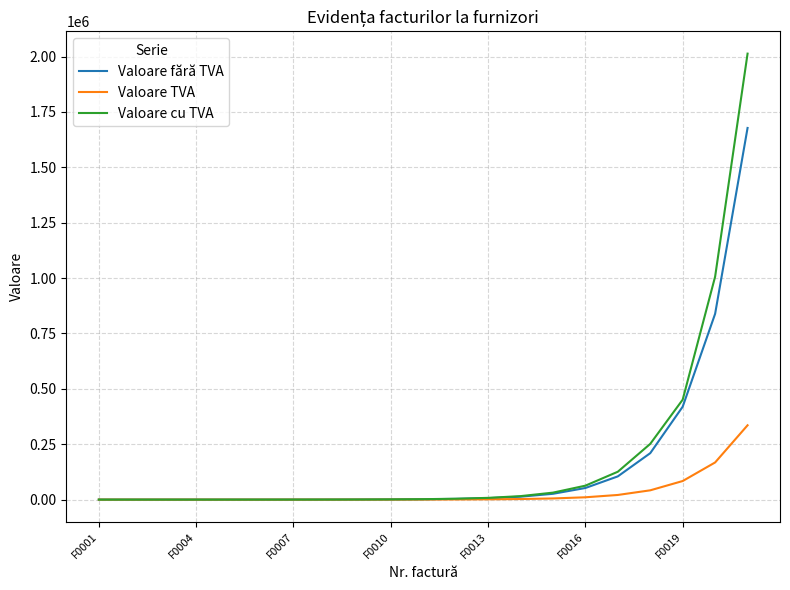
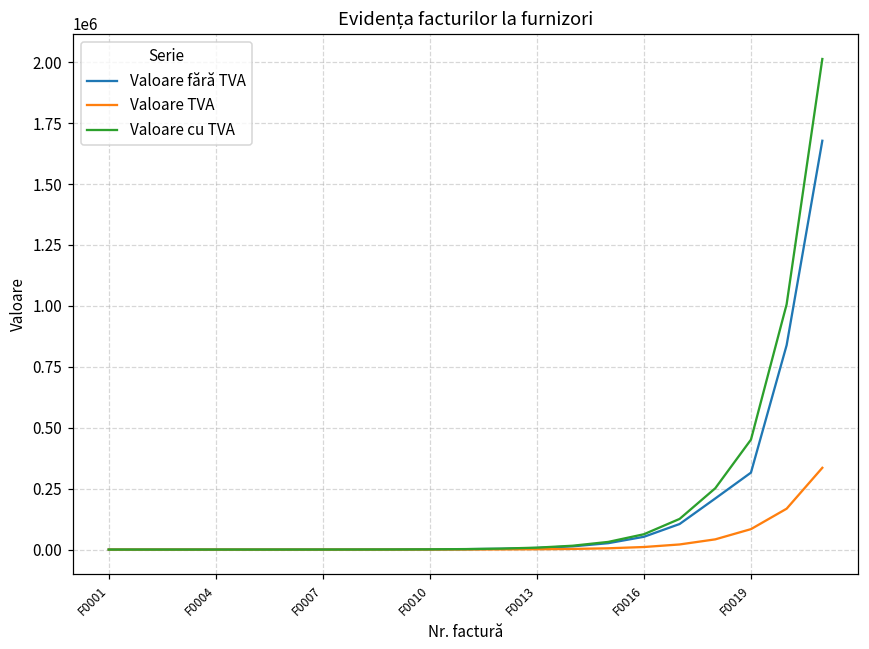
Valoare fără TVA, F0019: 420000 -> 320000
